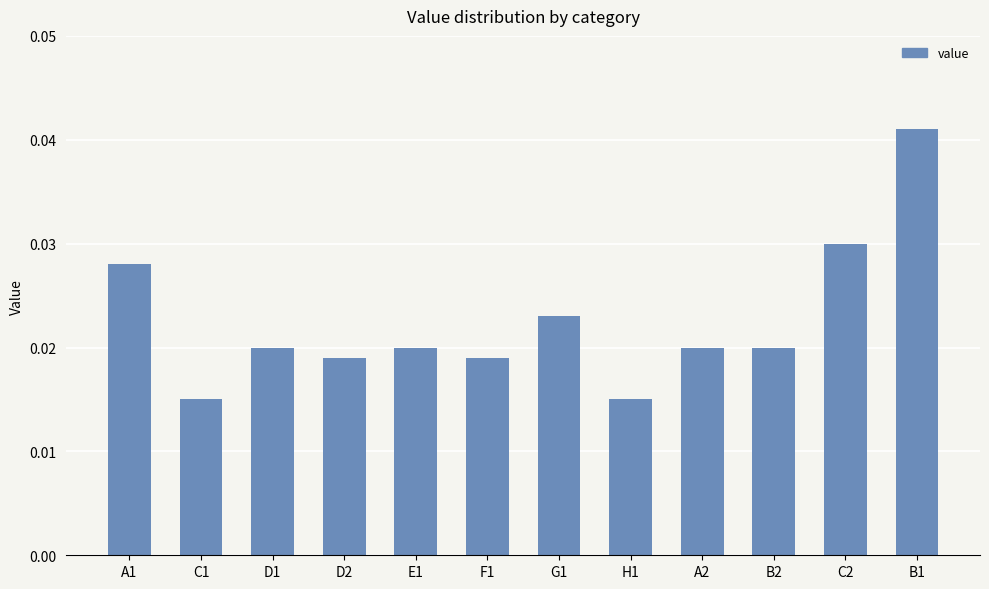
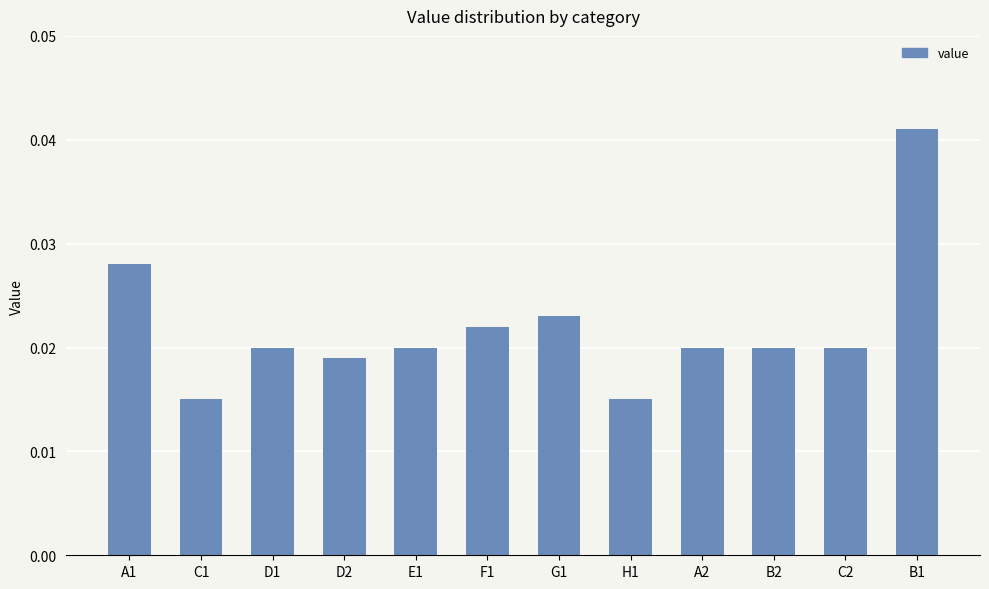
F1: 0.019 -> 0.022
C2: 0.03 -> 0.02
